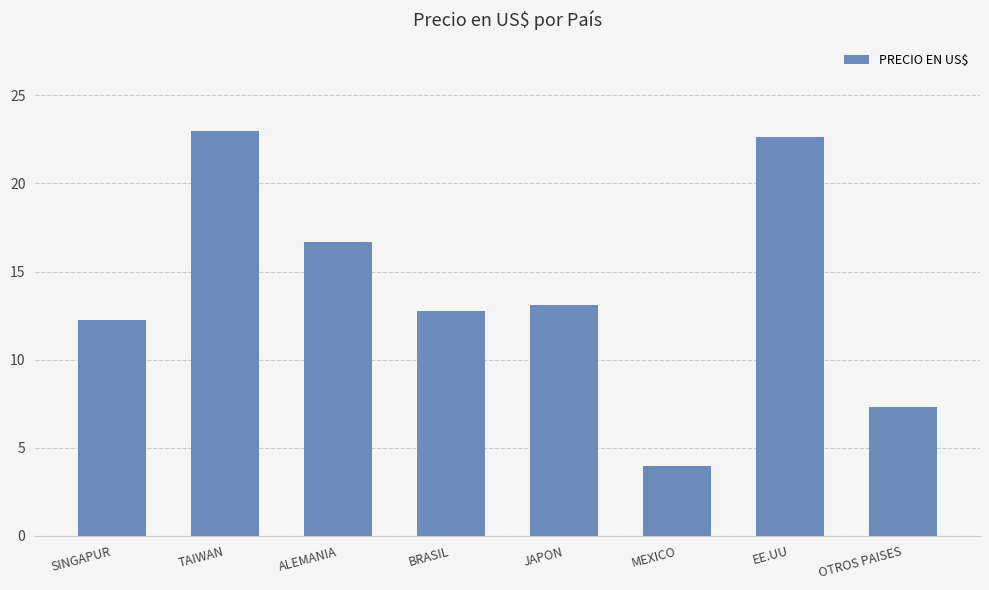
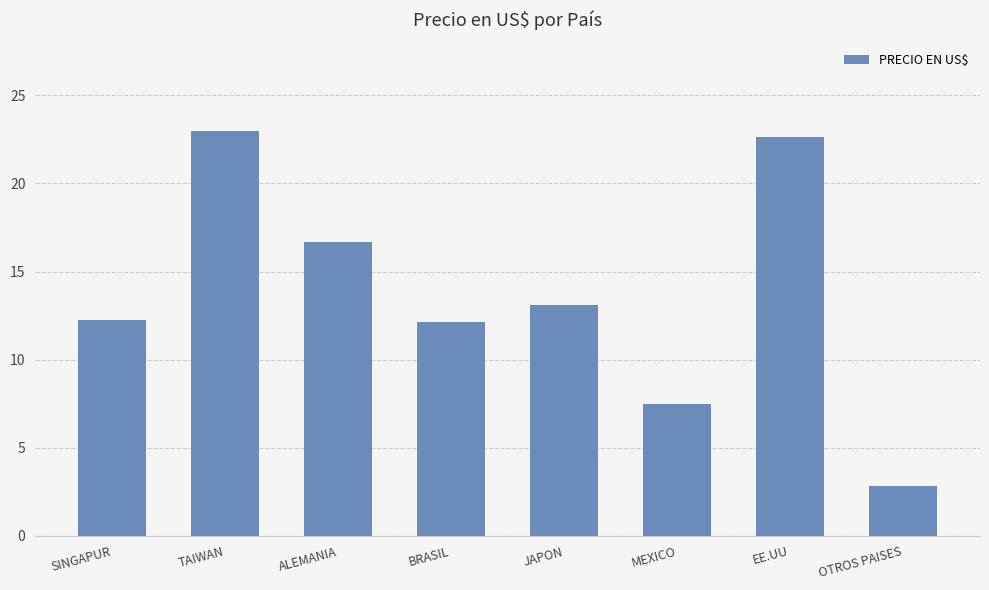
BRASIL: 12.7 -> 12.1
MEXICO: 4.0 -> 7.5
OTROS PAISES: 7.3 -> 2.8
